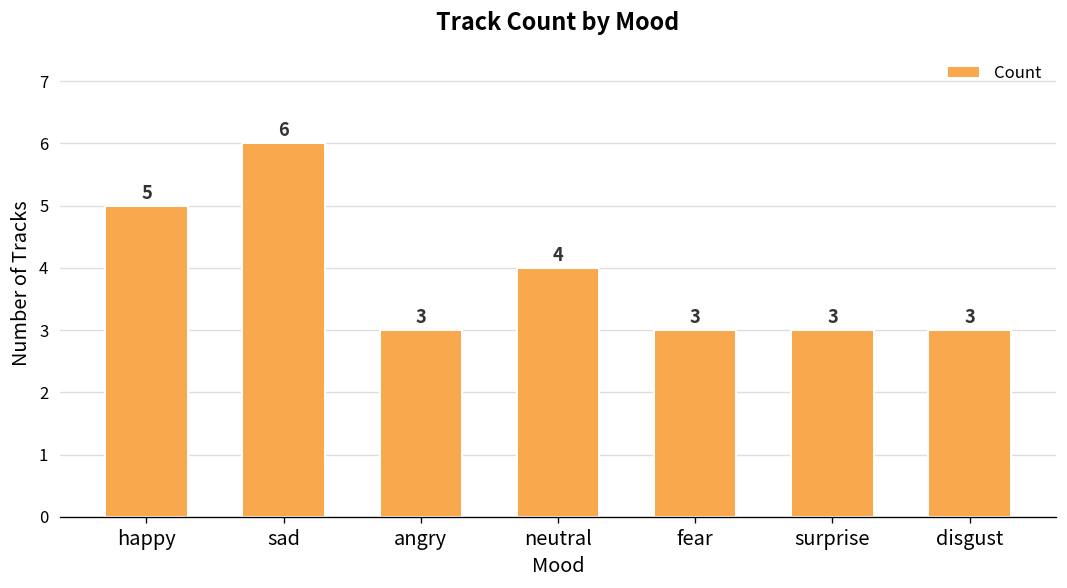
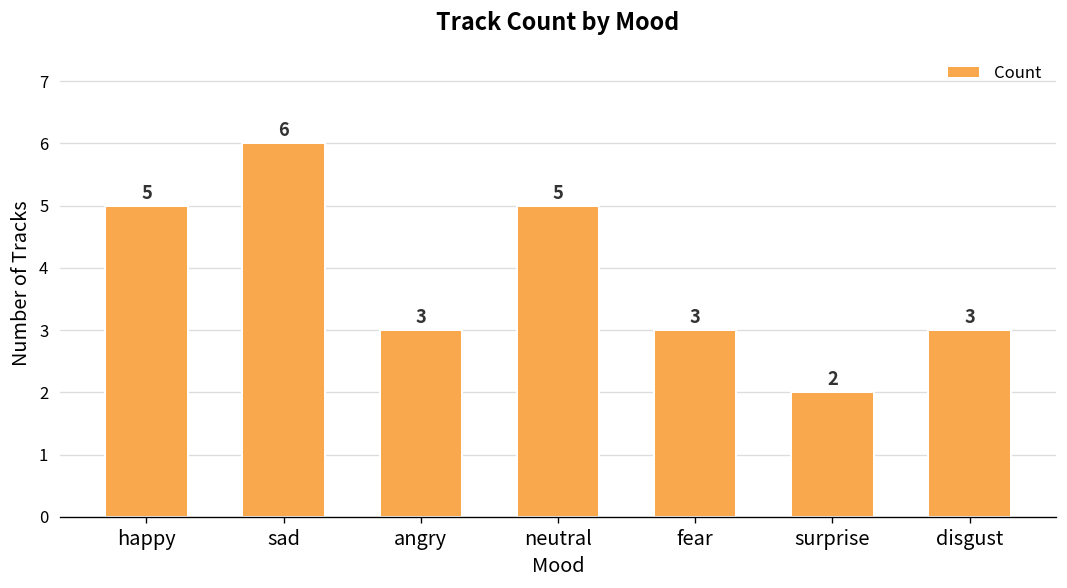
neutral: 4 -> 5
surprise: 3 -> 2
